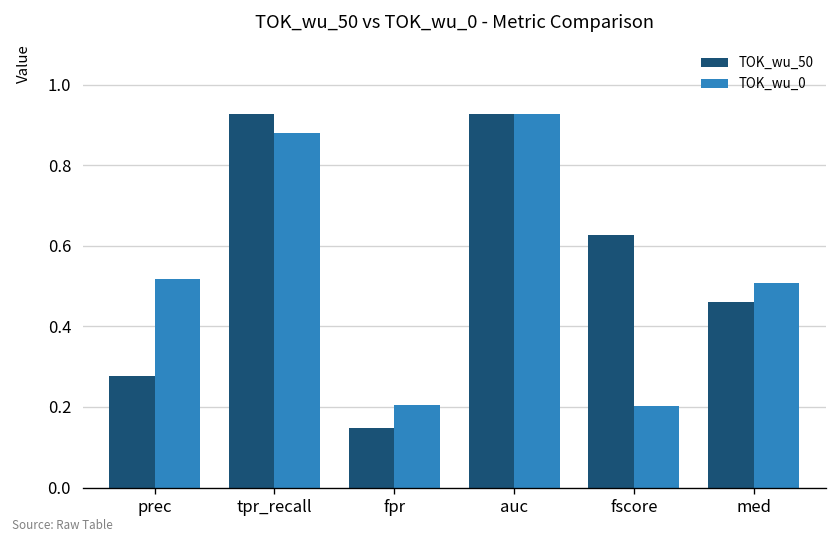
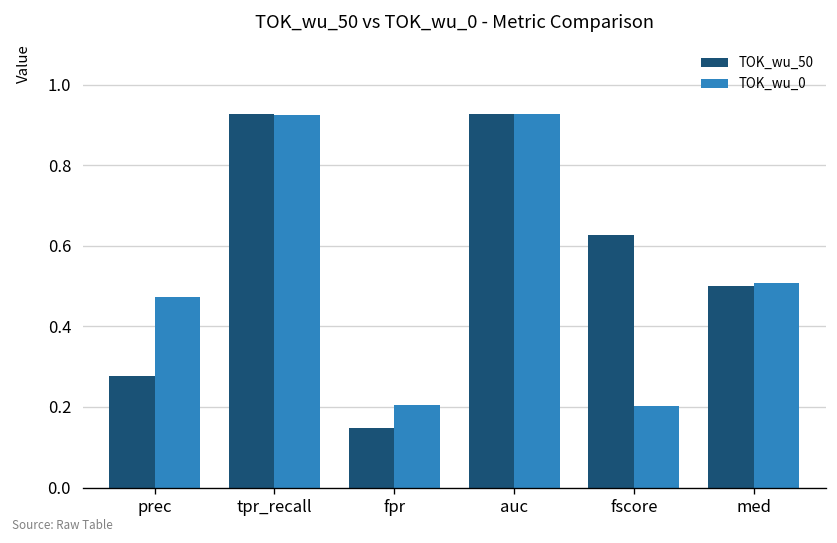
TOK_wu_0, prec: 0.52 -> 0.47
TOK_wu_0, tpr_recall: 0.88 -> 0.92
TOK_wu_50, med: 0.46 -> 0.50
